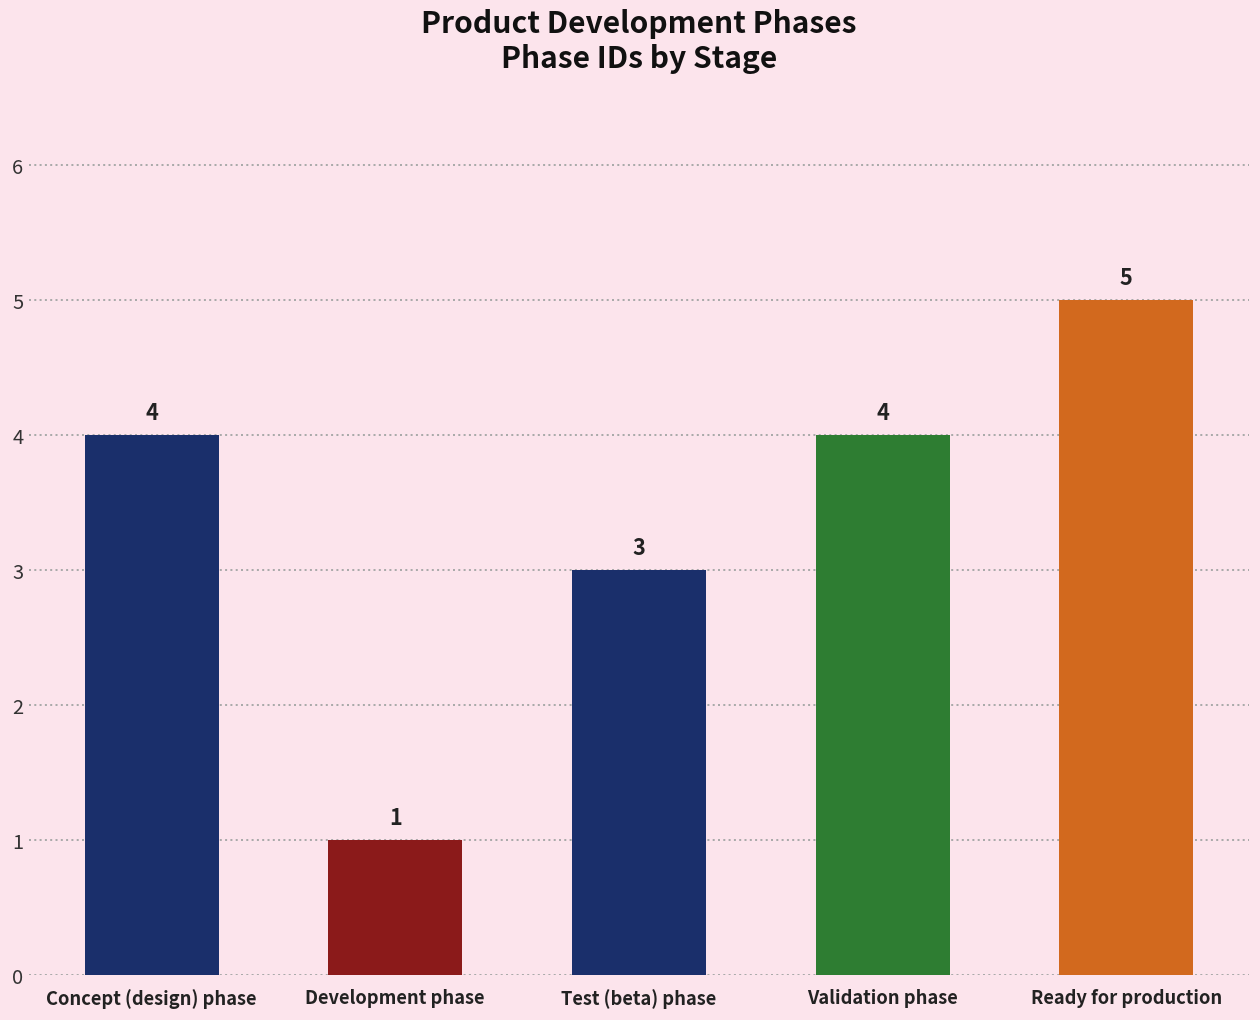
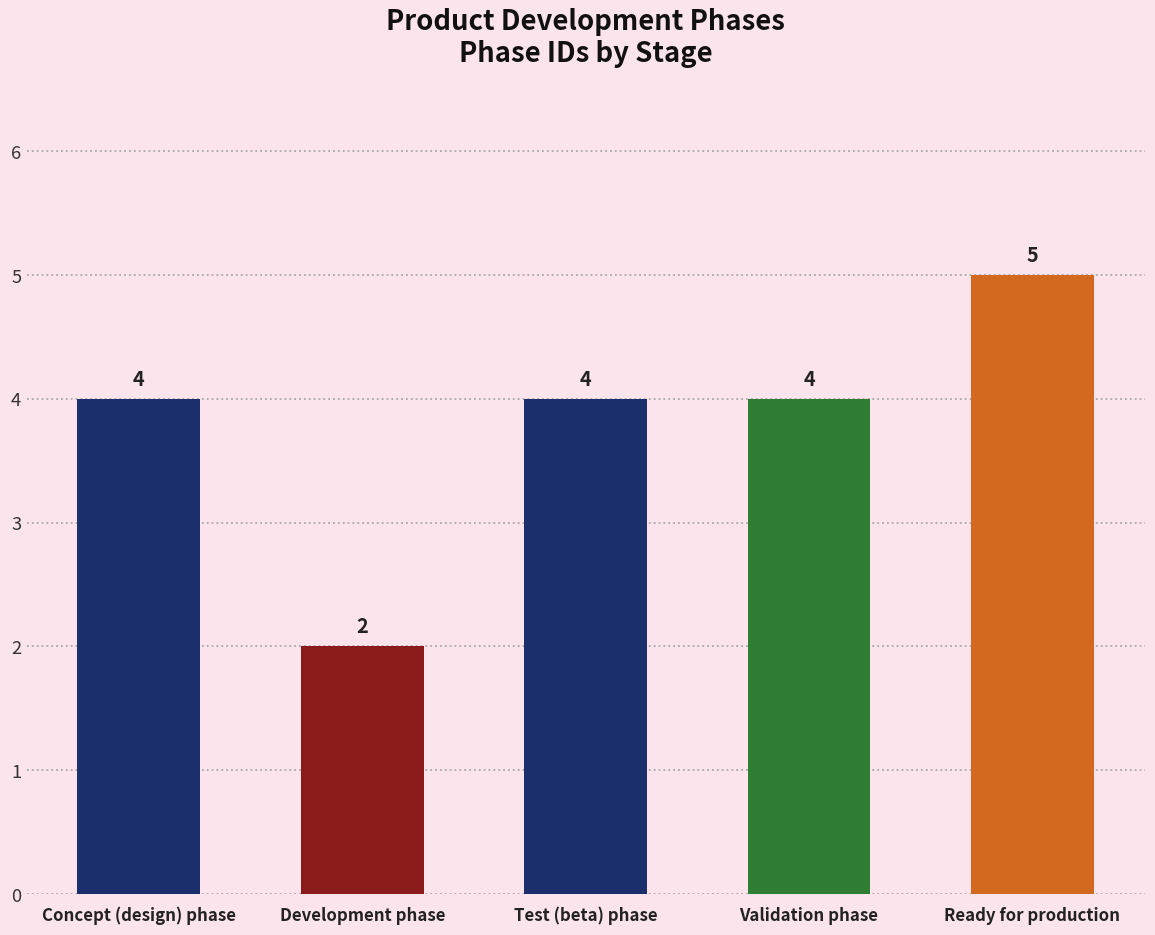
Development phase: 1 -> 2
Test (beta) phase: 3 -> 4
